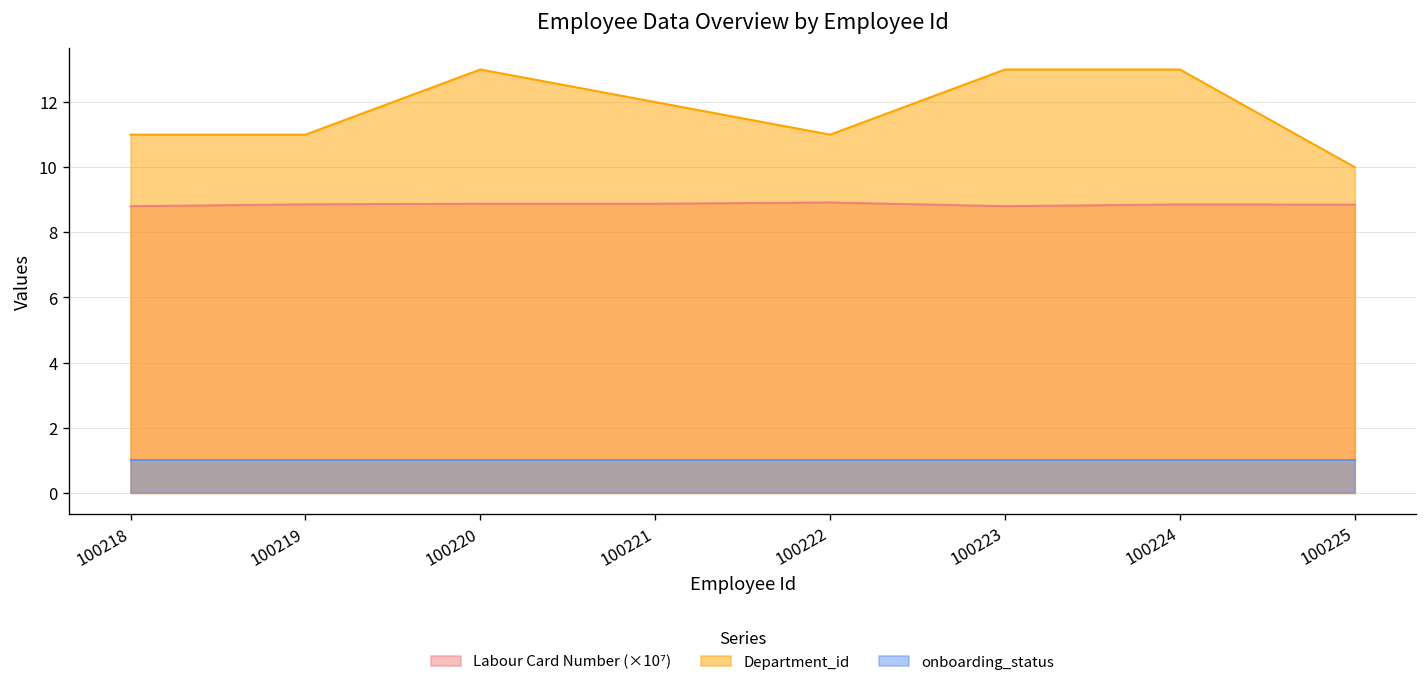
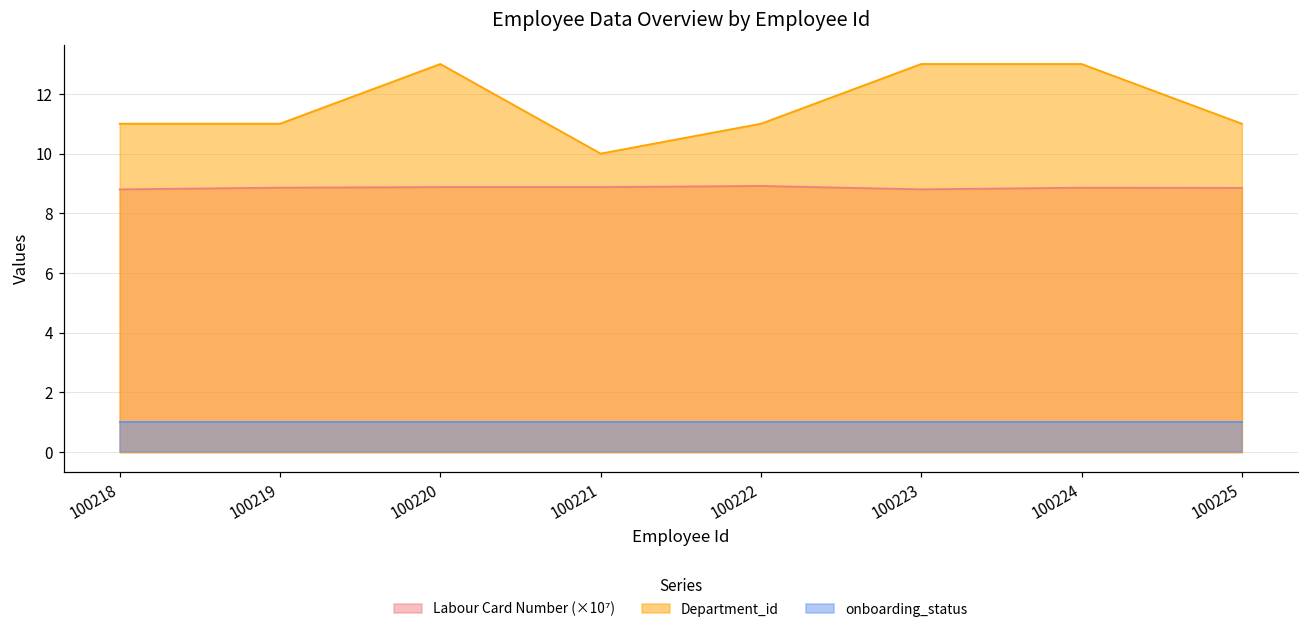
Department_id, 100221: 12 -> 10
Department_id, 100225: 10 -> 11
